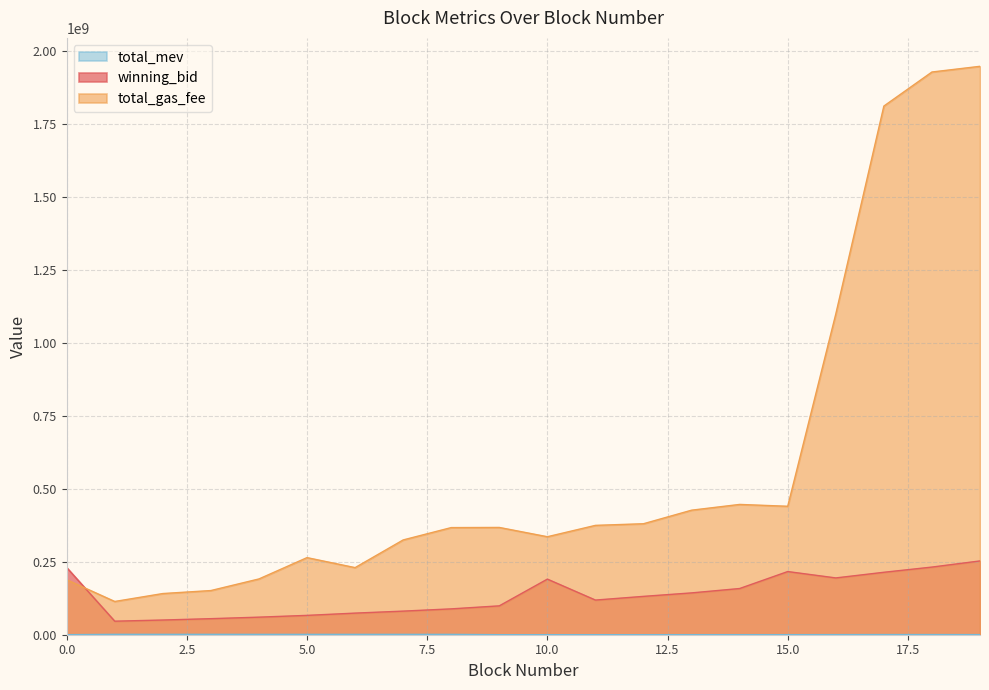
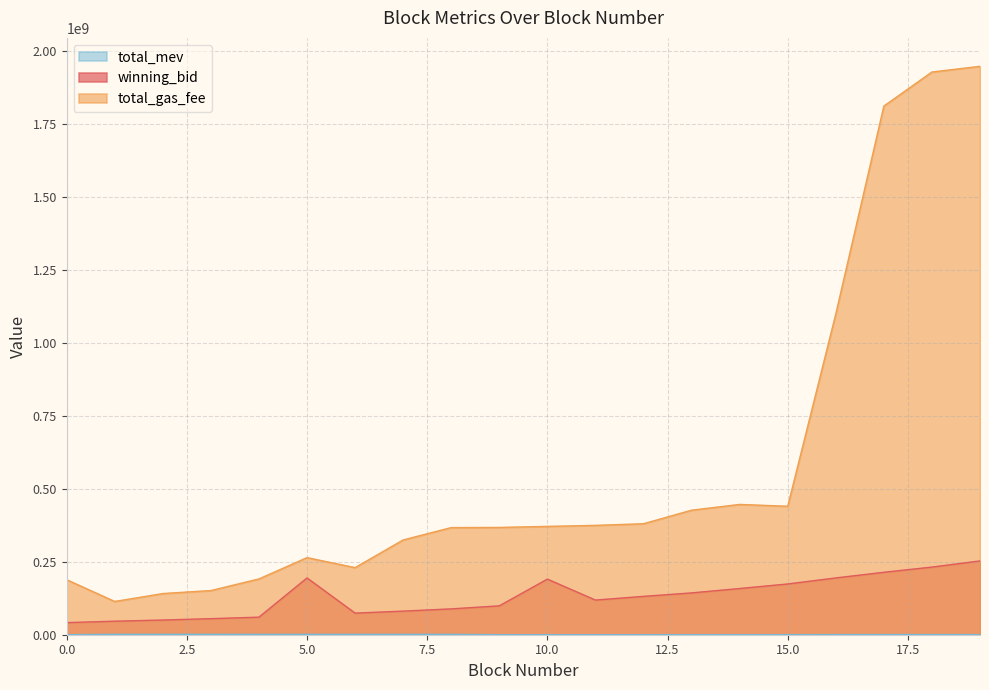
winning_bid, 0.0: 230000000 -> 40000000
winning_bid, 5.0: 70000000 -> 190000000
total_gas_fee, 10.0: 340000000 -> 370000000
winning_bid, 15.0: 220000000 -> 170000000
